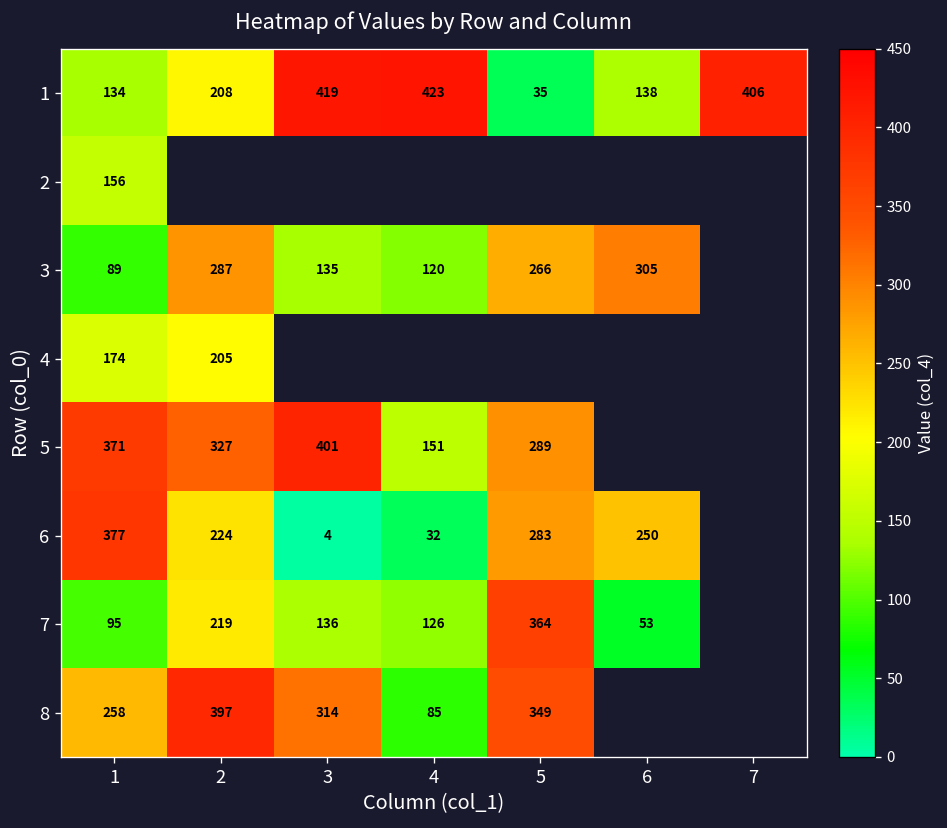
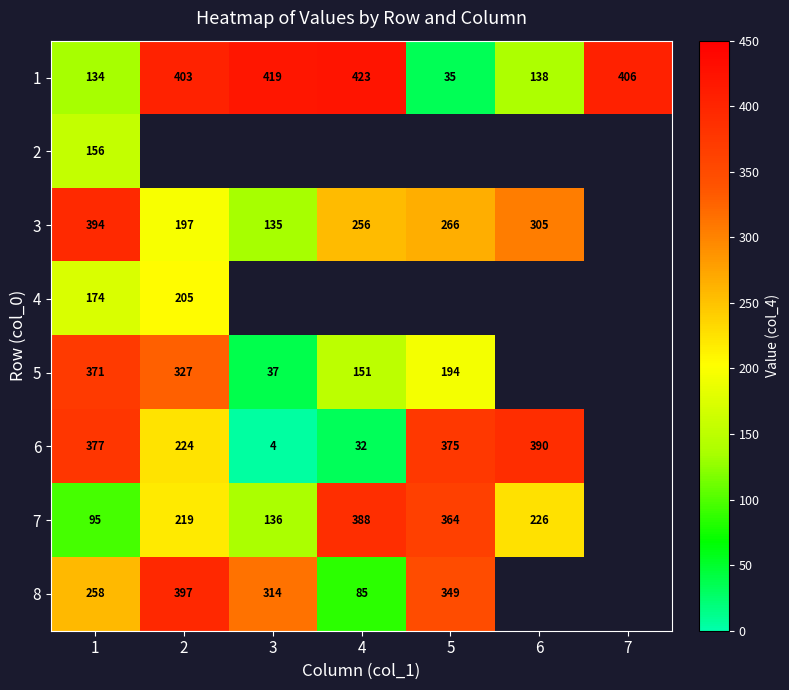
1, 2: 208 -> 403
3, 1: 89 -> 394
3, 2: 287 -> 197
3, 4: 120 -> 256
5, 3: 401 -> 37
5, 5: 289 -> 194
6, 5: 283 -> 375
6, 6: 250 -> 390
7, 4: 126 -> 388
7, 6: 53 -> 226
